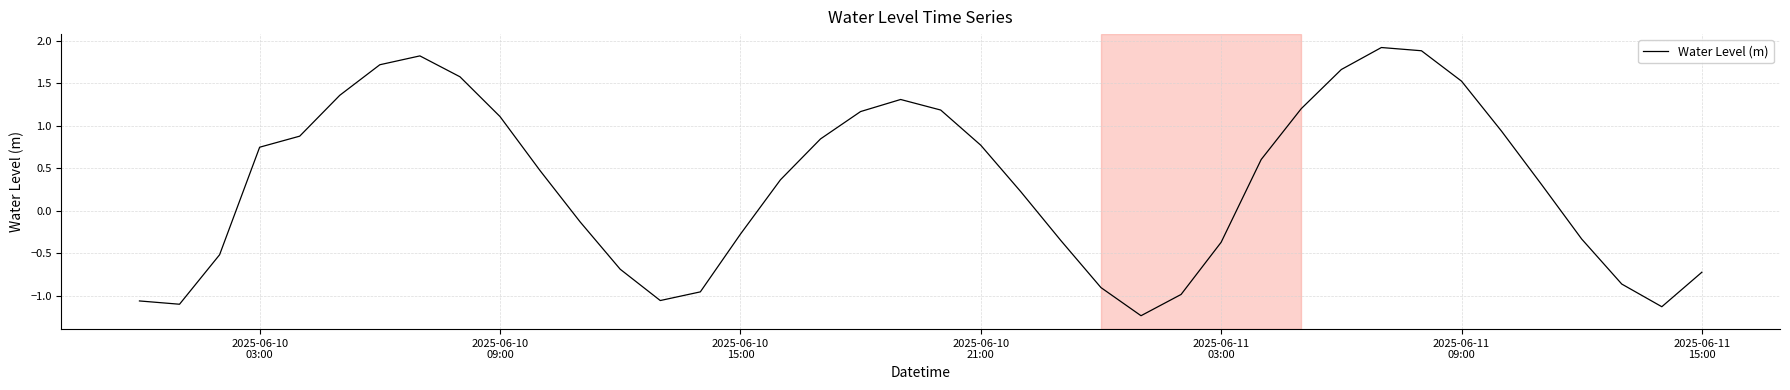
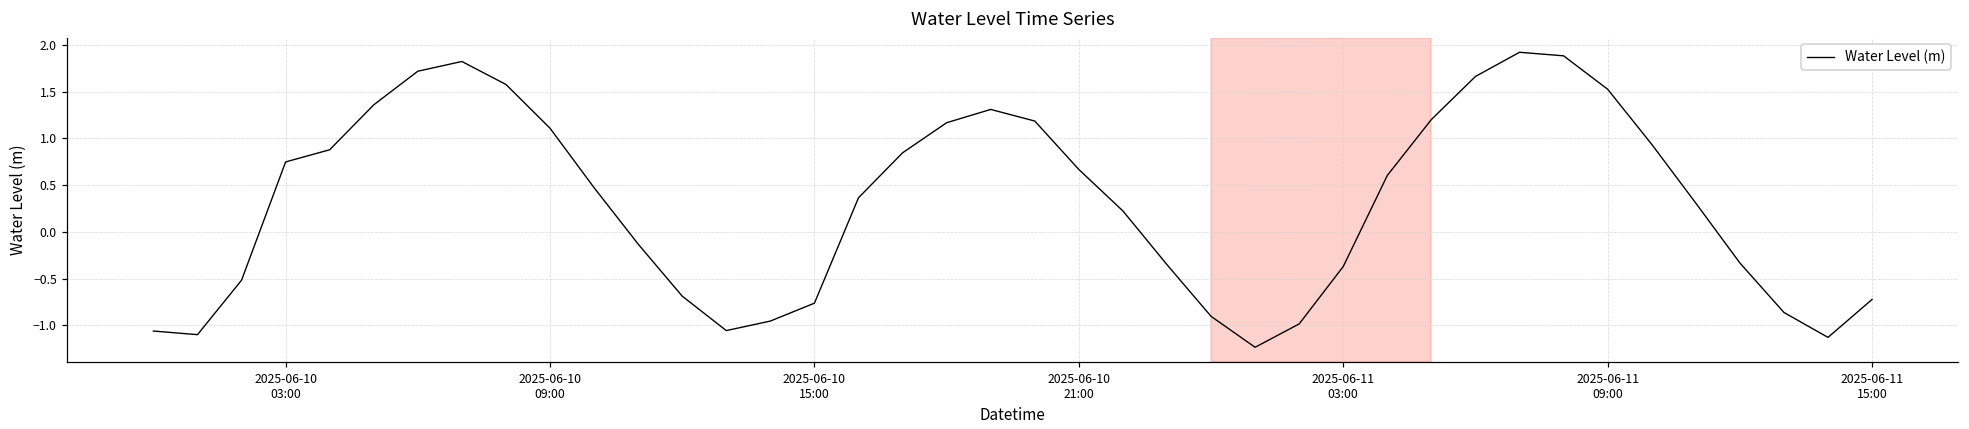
2025-06-10 15:00: -0.3 -> -0.8
2025-06-10 21:00: 0.8 -> 0.7
